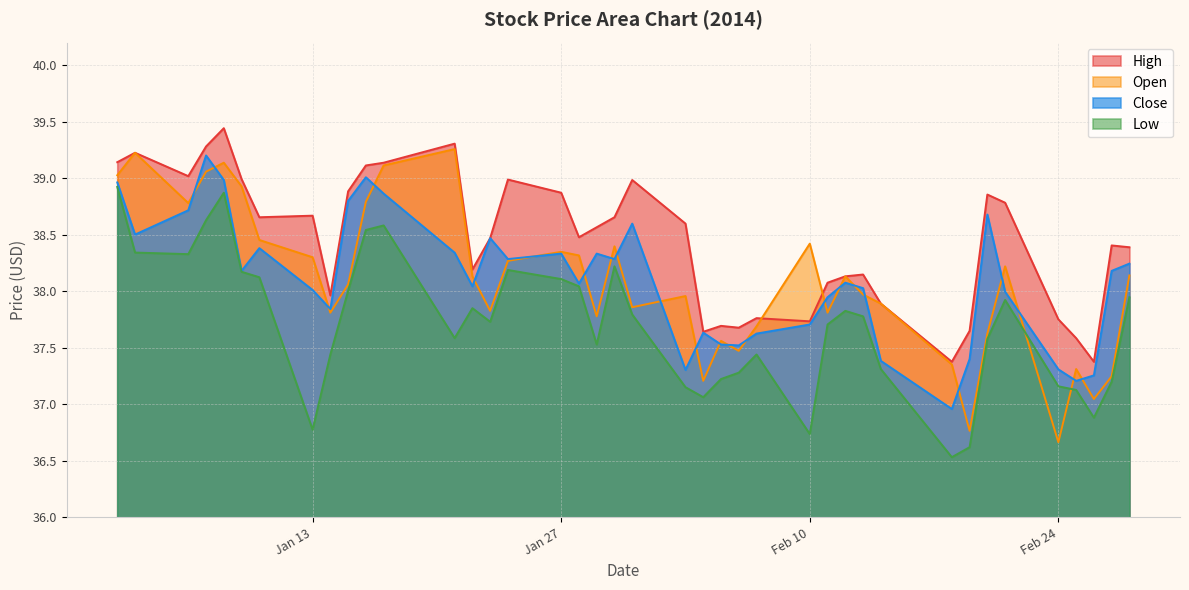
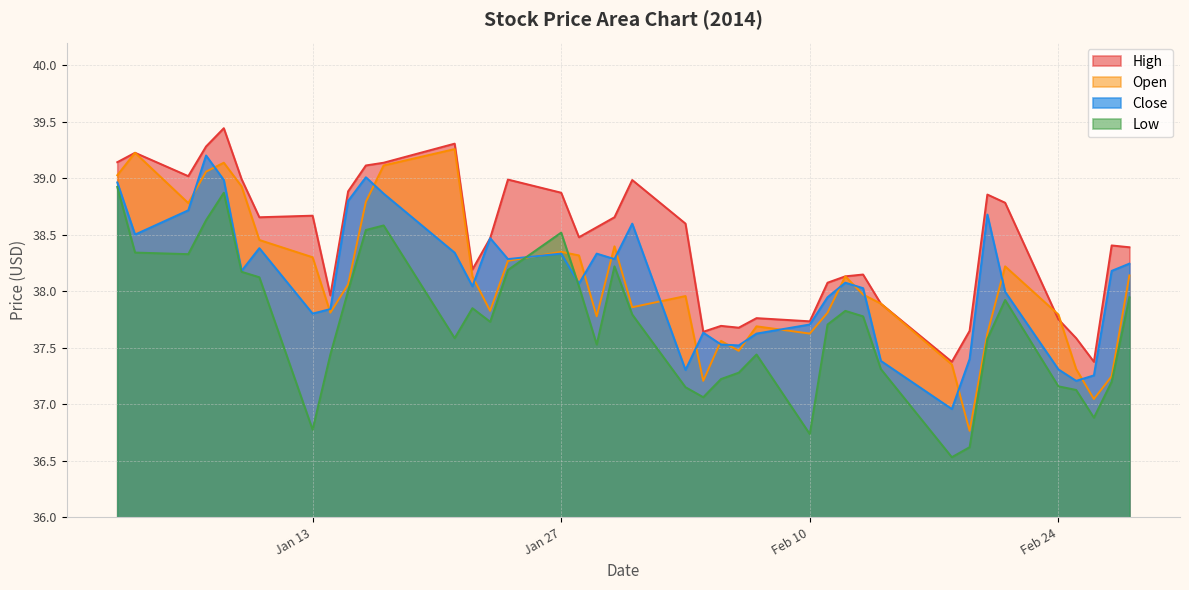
Close, Jan 13: 38.01 -> 37.80
Low, Jan 27: 38.11 -> 38.52
Open, Feb 10: 38.42 -> 37.63
Open, Feb 24: 36.66 -> 37.79
